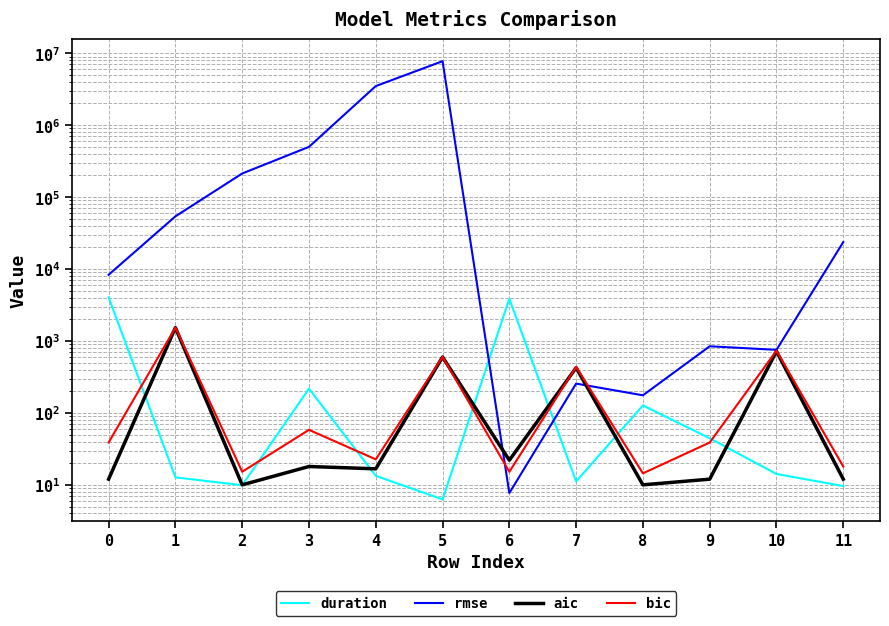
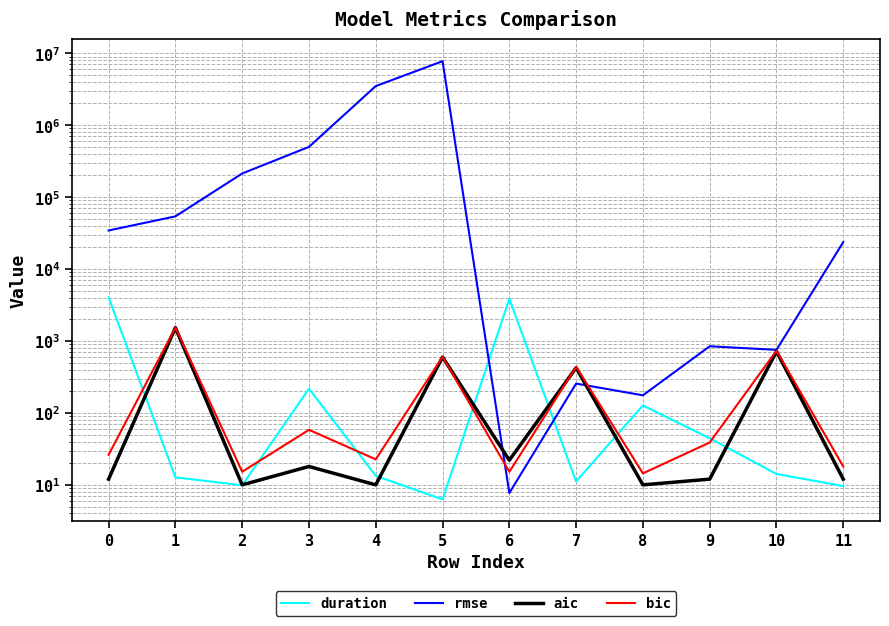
rmse, 0: 8000 -> 30000
bic, 0: 40 -> 26
aic, 4: 17 -> 10
